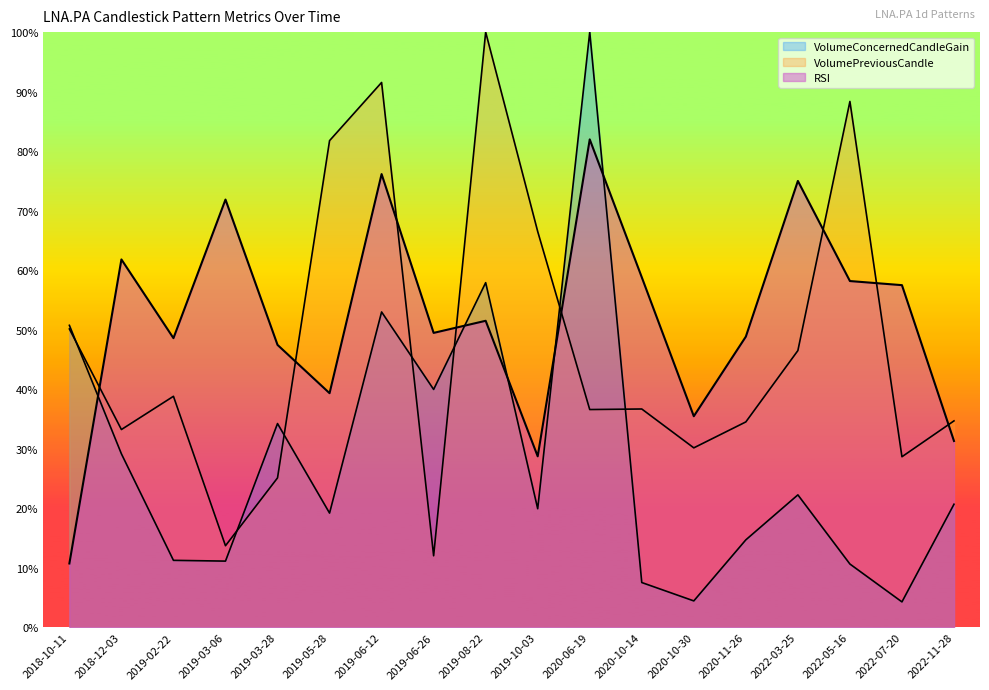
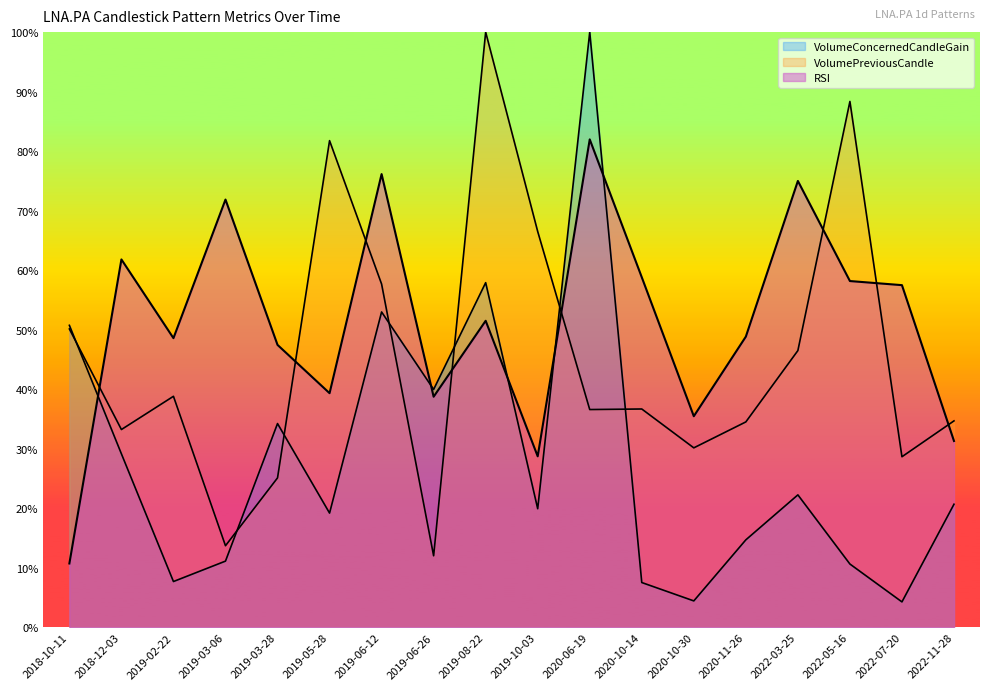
VolumeConcernedCandleGain, 2019-02-22: 11% -> 8%
VolumePreviousCandle, 2019-06-12: 92% -> 58%
RSI, 2019-06-26: 49% -> 39%
